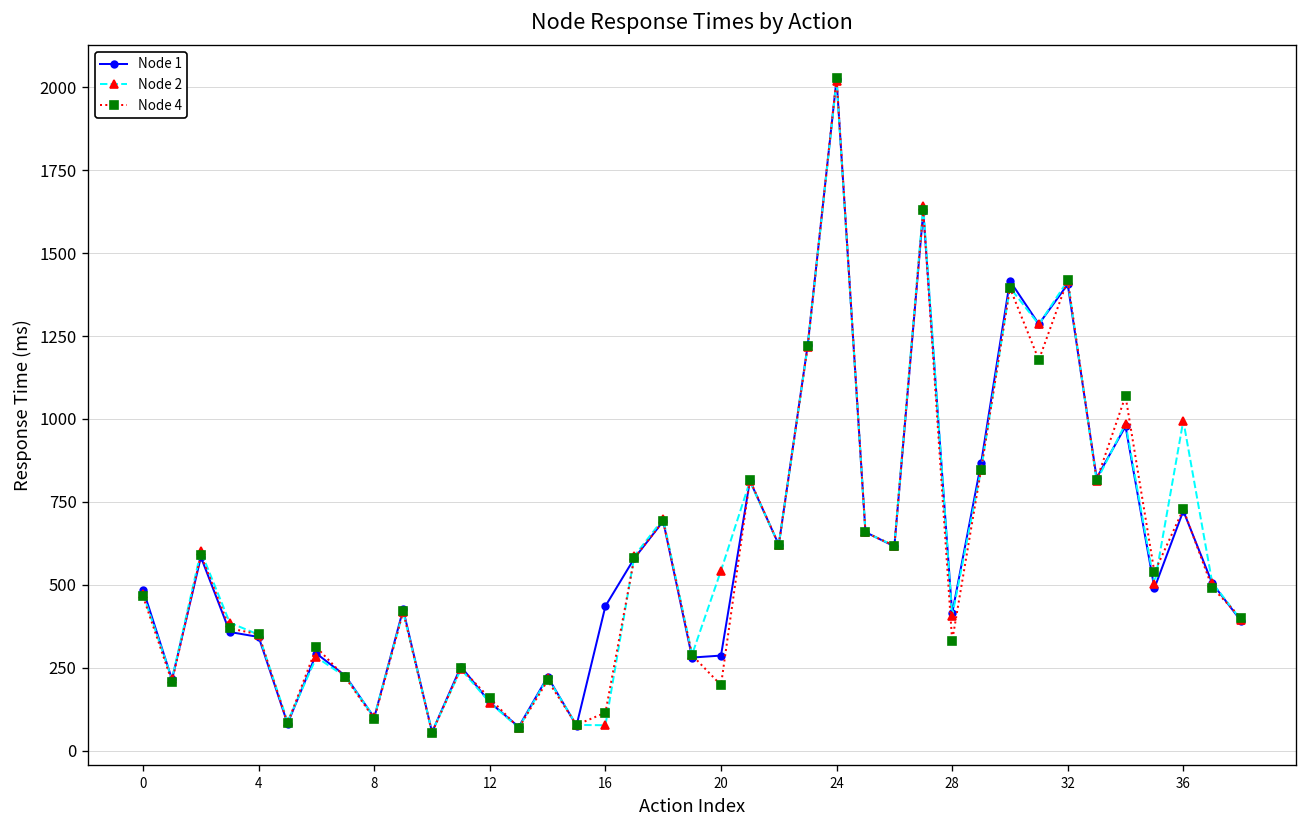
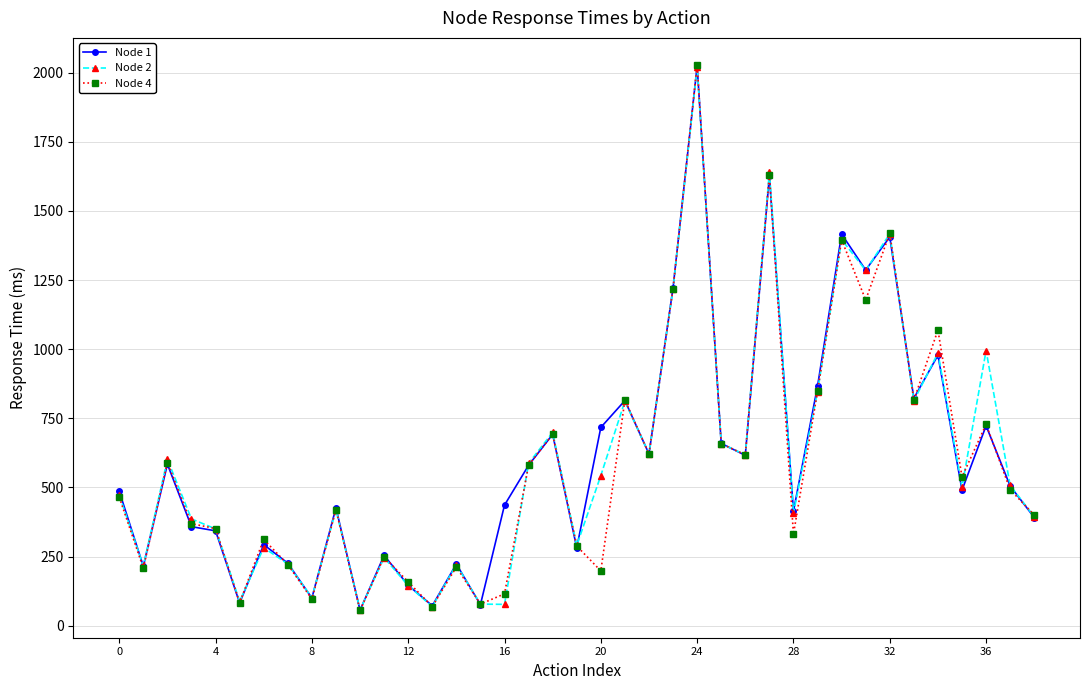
Node 1, 20: 290 -> 720
